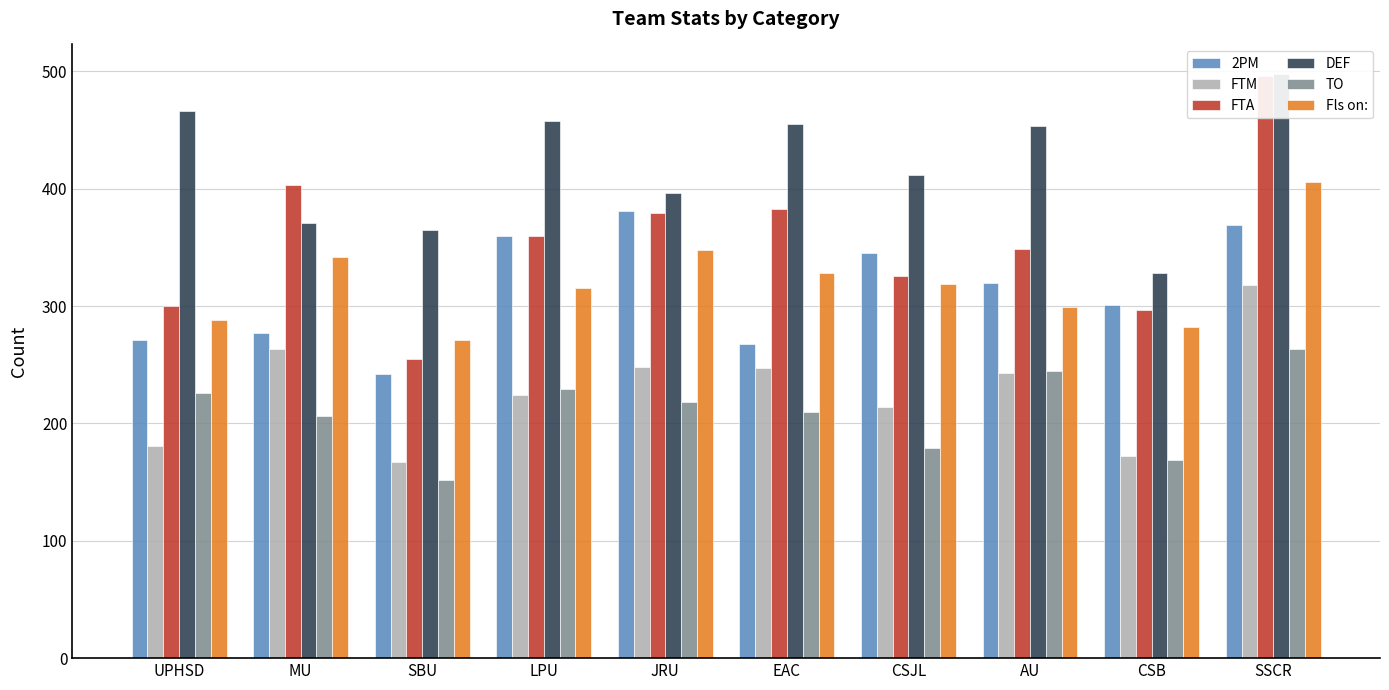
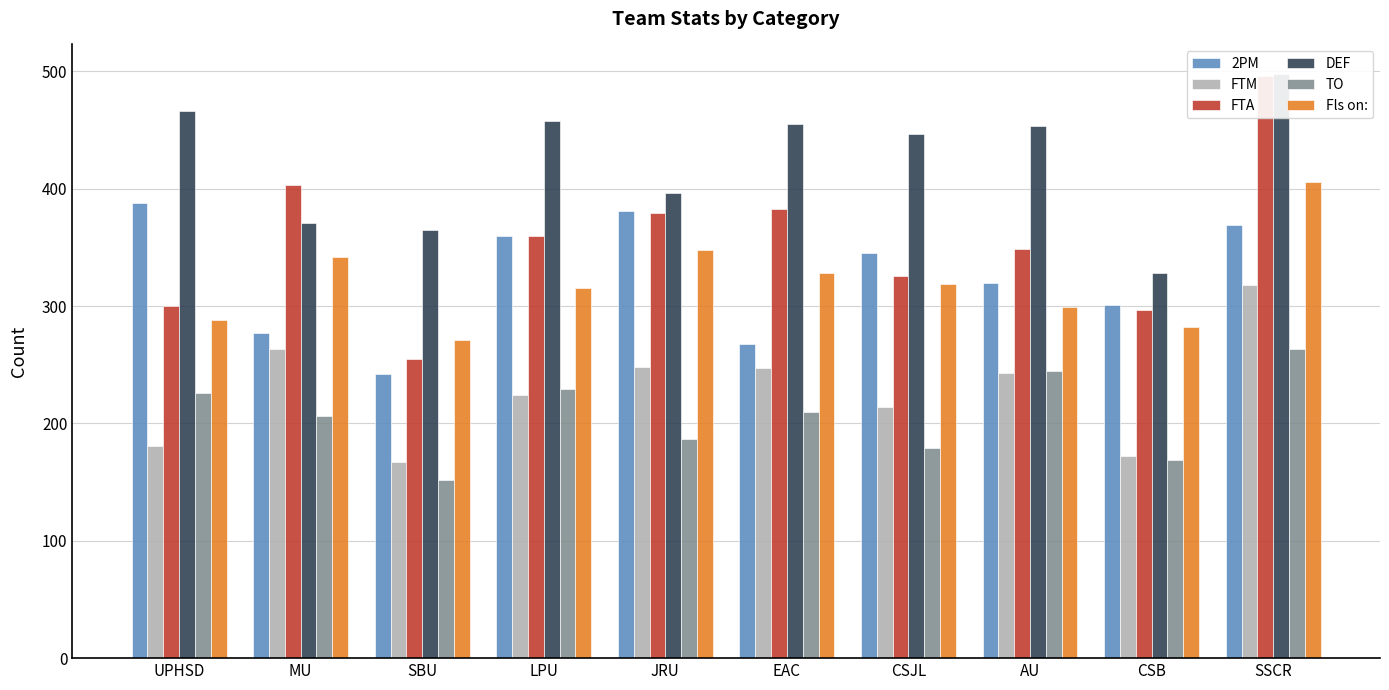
2PM, UPHSD: 271 -> 388
TO, JRU: 218 -> 187
DEF, CSJL: 412 -> 447
